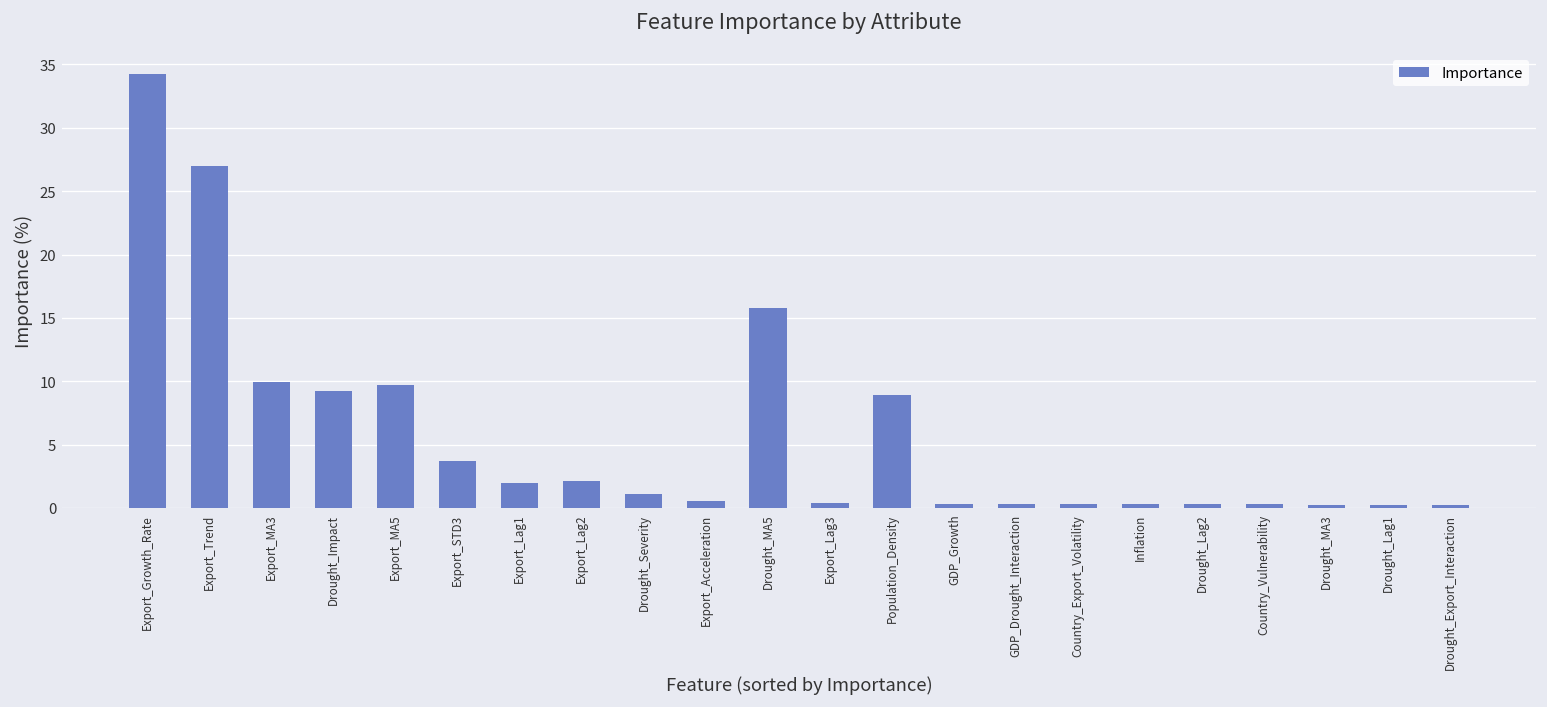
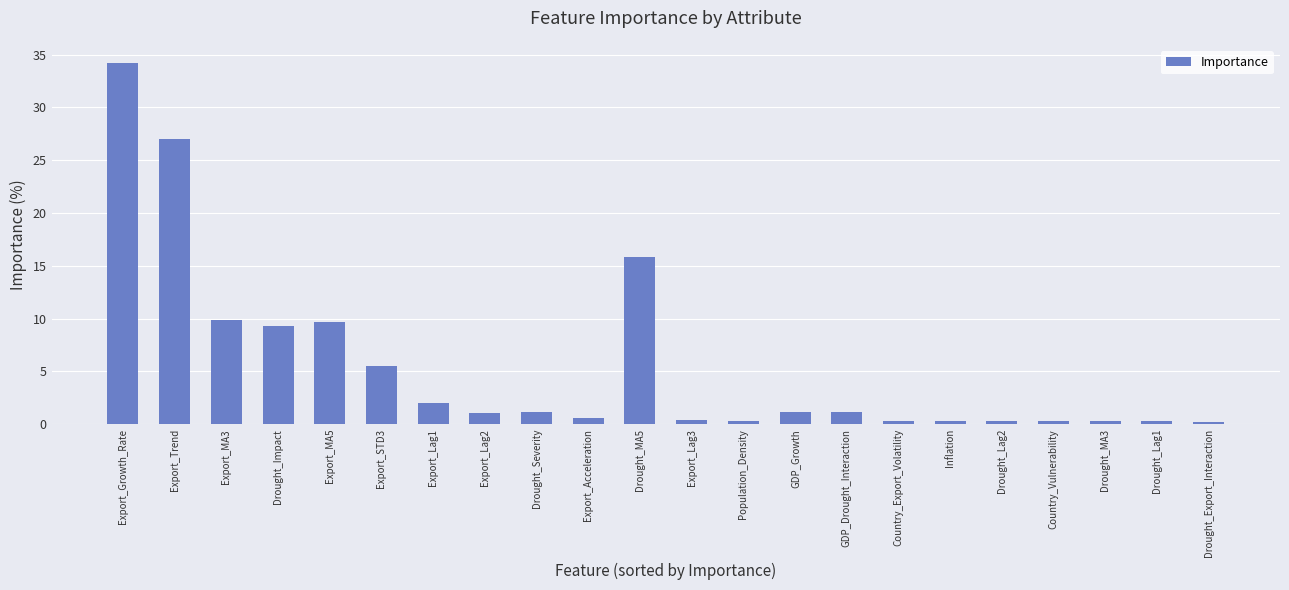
Export_STD3: 3.7 -> 5.5
Export_Lag2: 2.1 -> 1.1
Population_Density: 8.9 -> 0.3
GDP_Growth: 0.3 -> 1.2
GDP_Drought_Interaction: 0.3 -> 1.1
